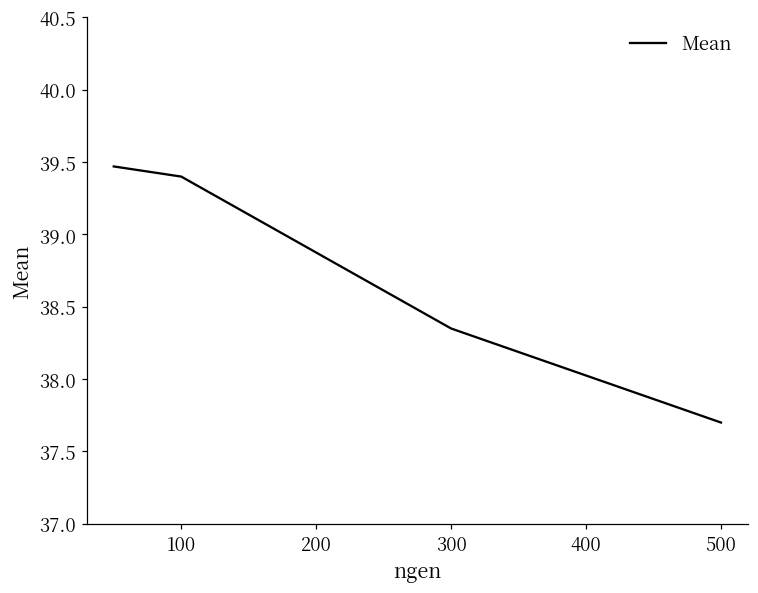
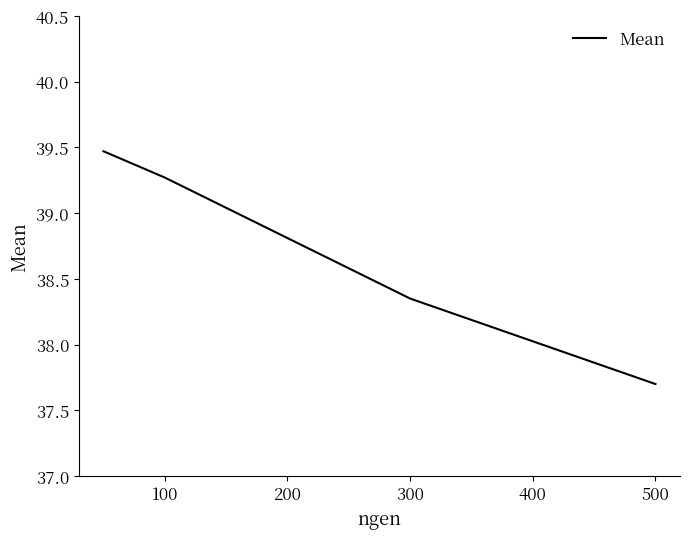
100: 39.40 -> 39.27
